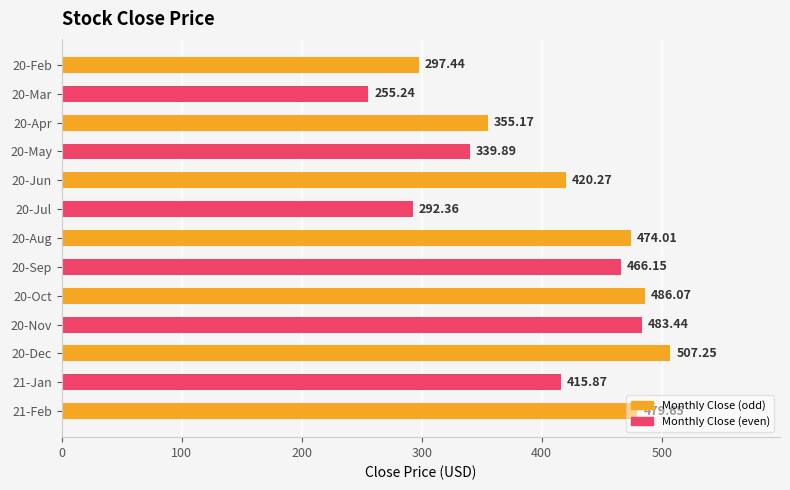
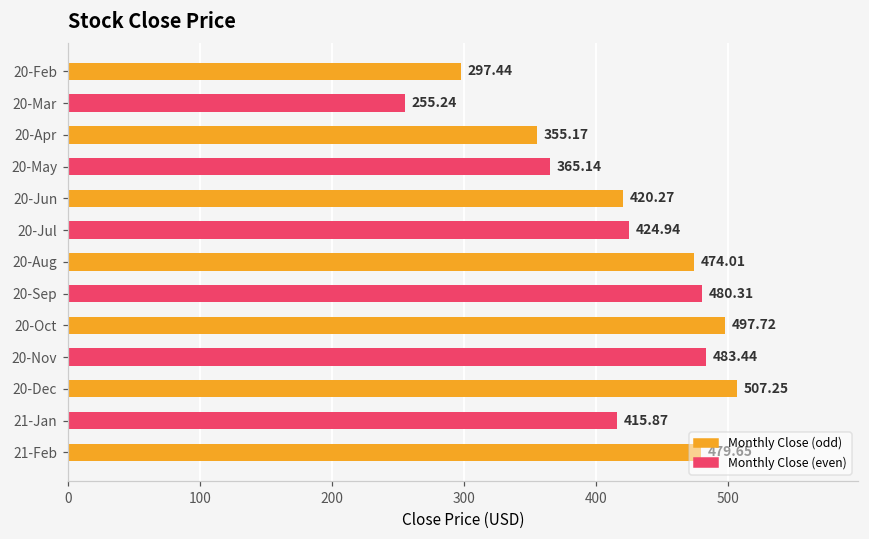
20-May: 339.89 -> 365.14
20-Jul: 292.36 -> 424.94
20-Sep: 466.15 -> 480.31
20-Oct: 486.07 -> 497.72
